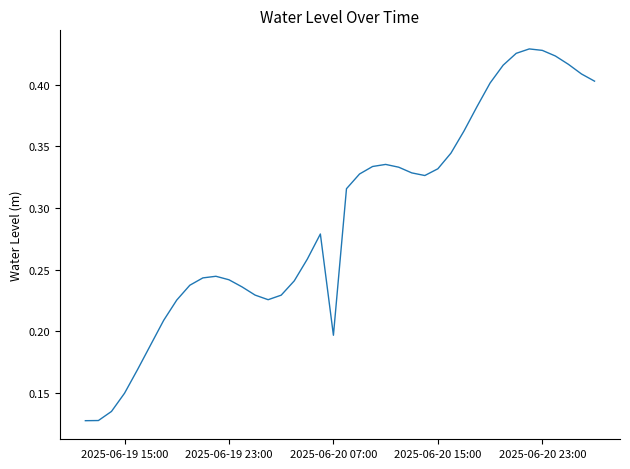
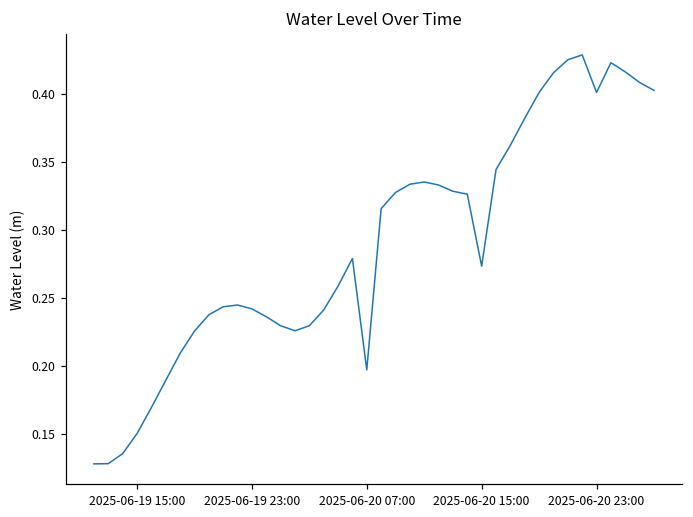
2025-06-20 15:00: 0.332 -> 0.273
2025-06-20 23:00: 0.428 -> 0.401
